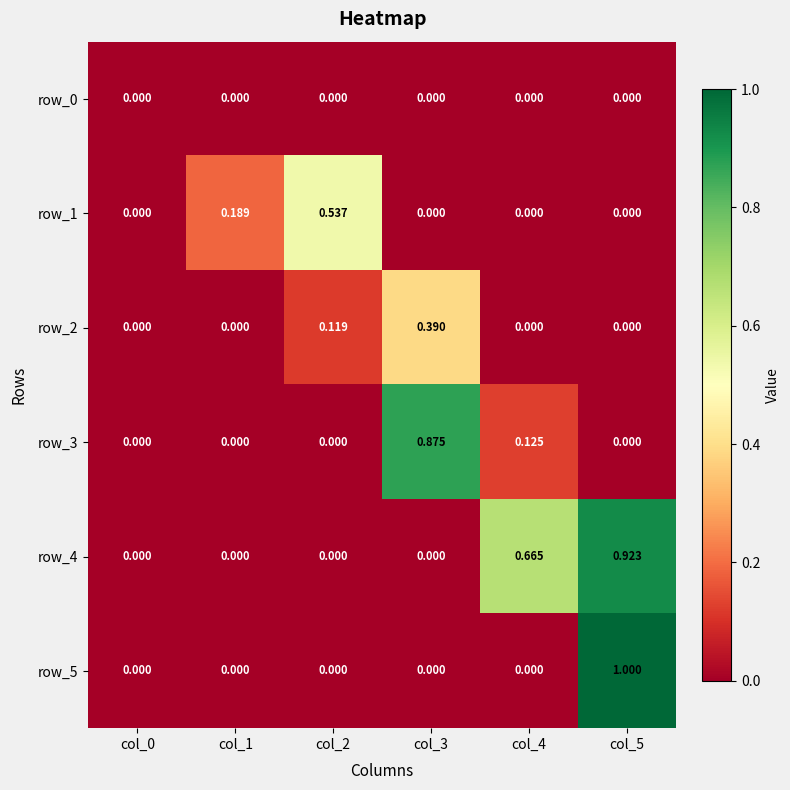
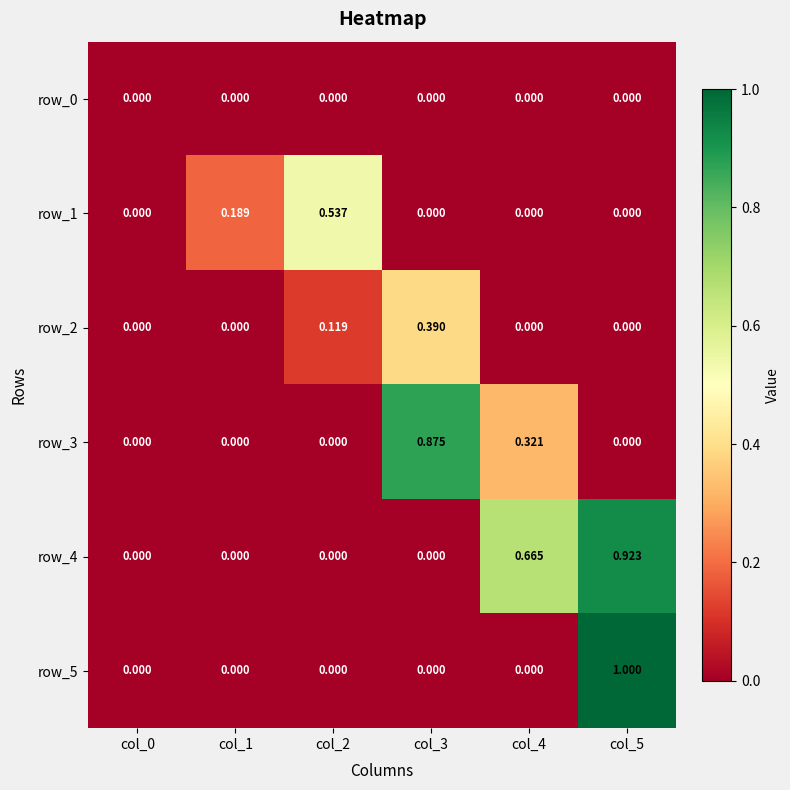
row_3, col_4: 0.125 -> 0.321
